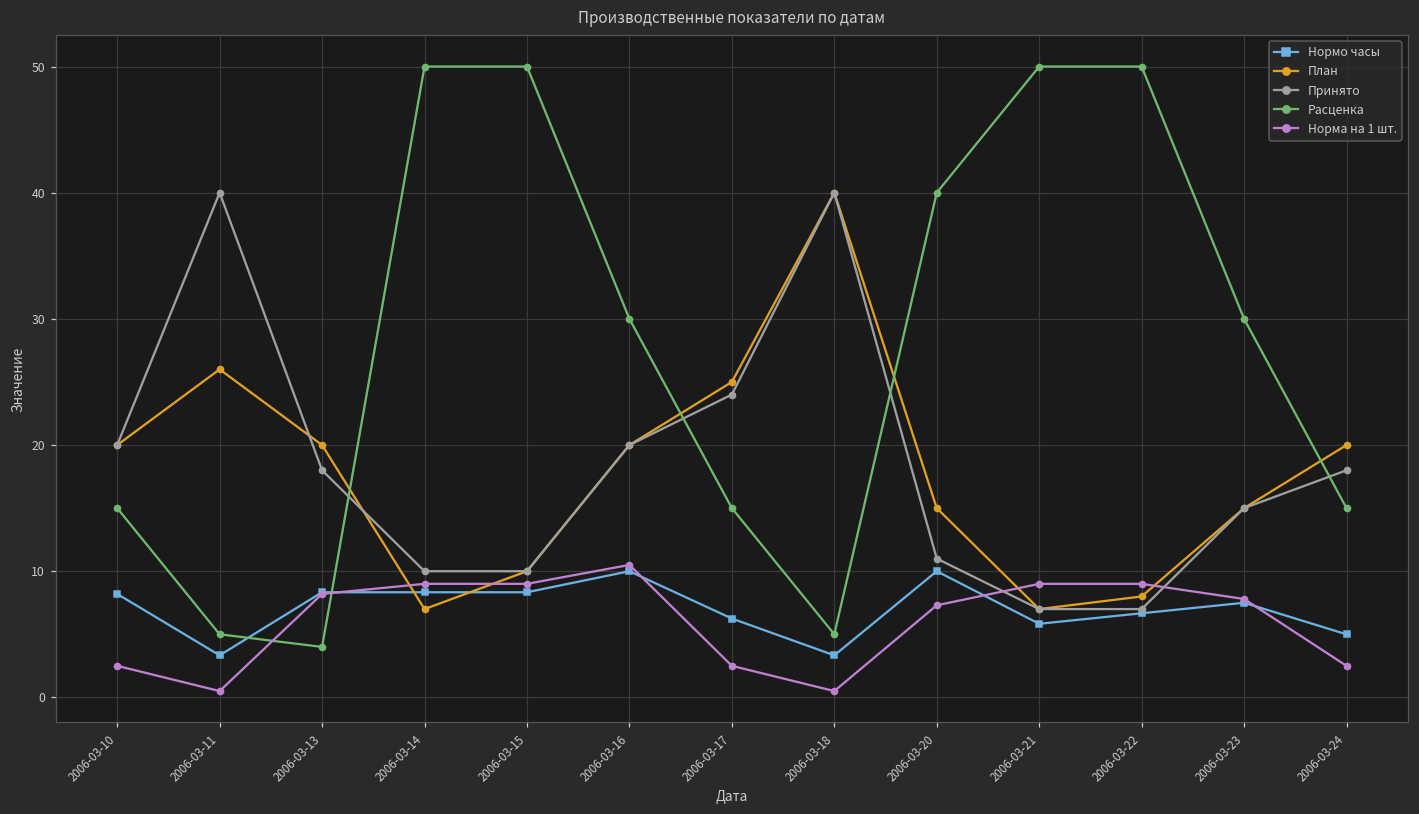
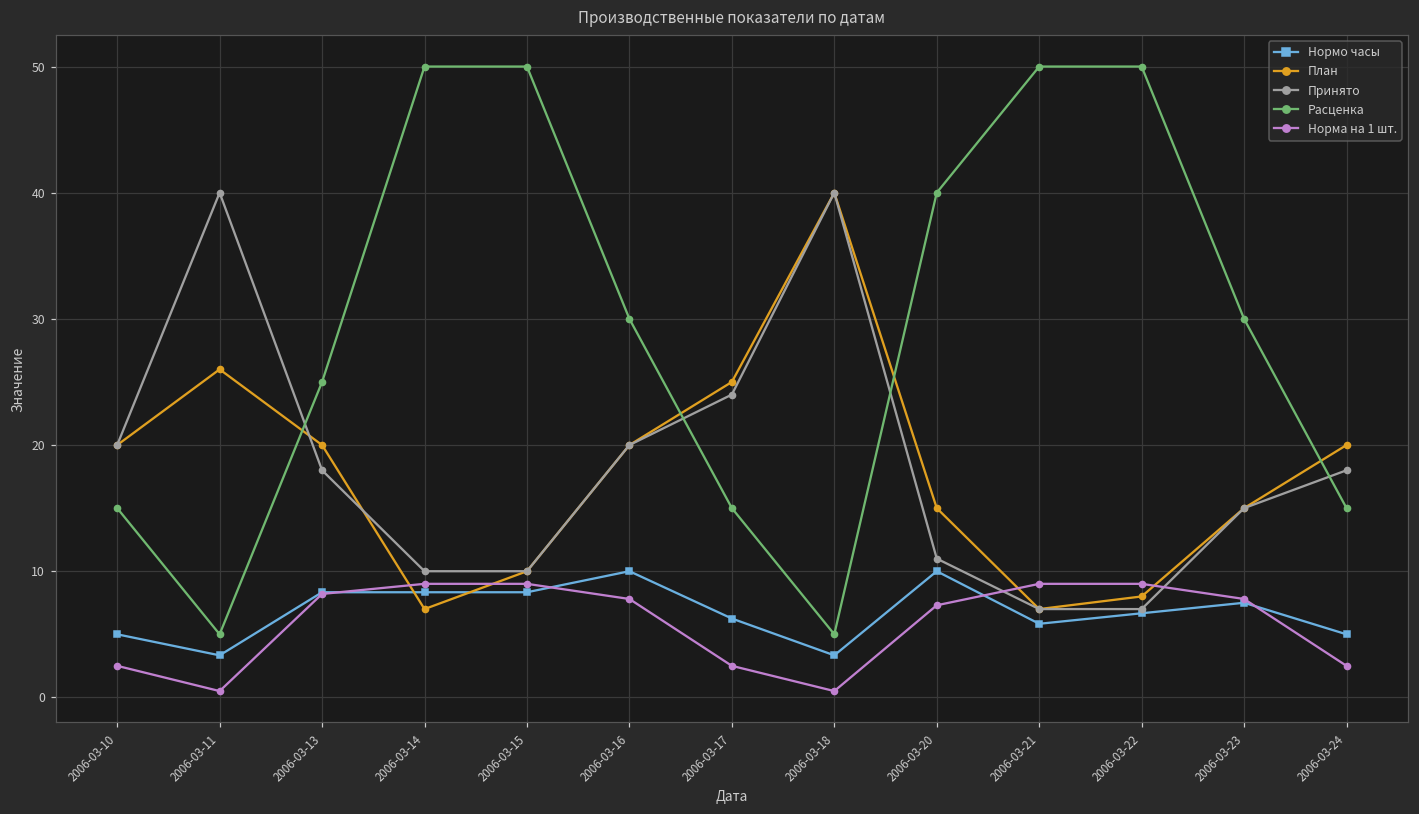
Нормо часы, 2006-03-10: 8.2 -> 5.0
Расценка, 2006-03-13: 4 -> 25
Норма на 1 шт., 2006-03-16: 10.5 -> 7.8
